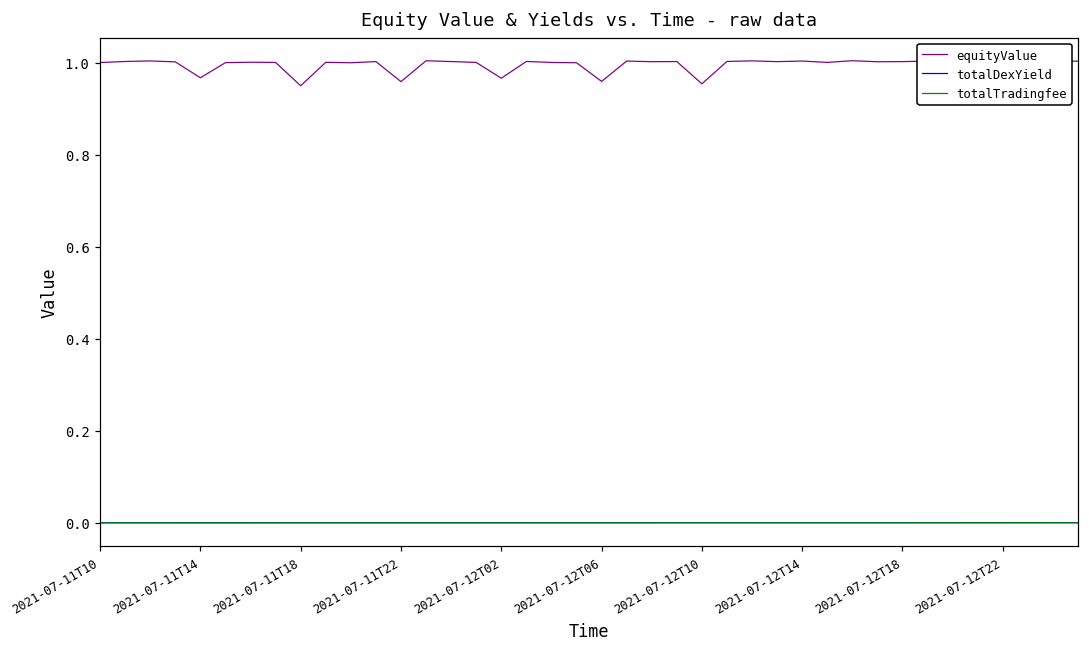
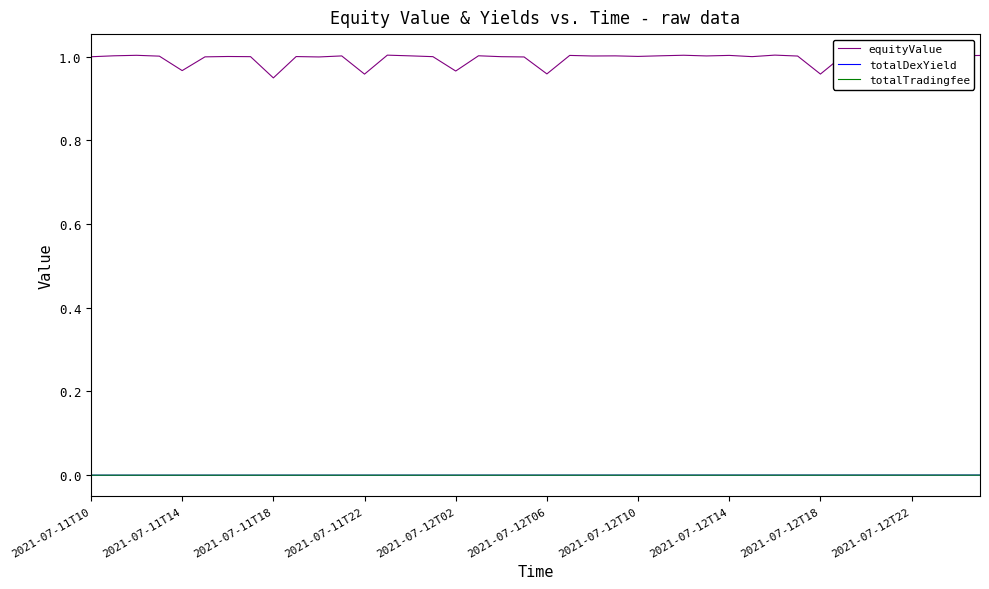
equityValue, 2021-07-12T10: 0.95 -> 1.00
equityValue, 2021-07-12T18: 1.00 -> 0.96
